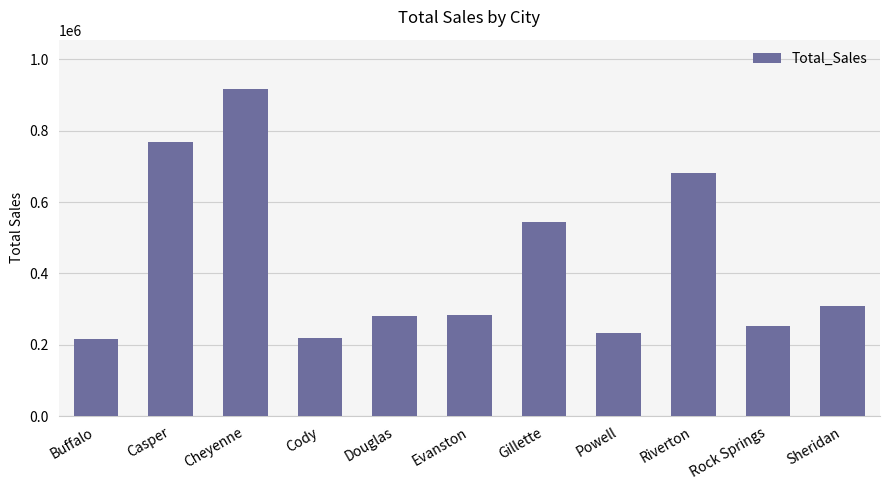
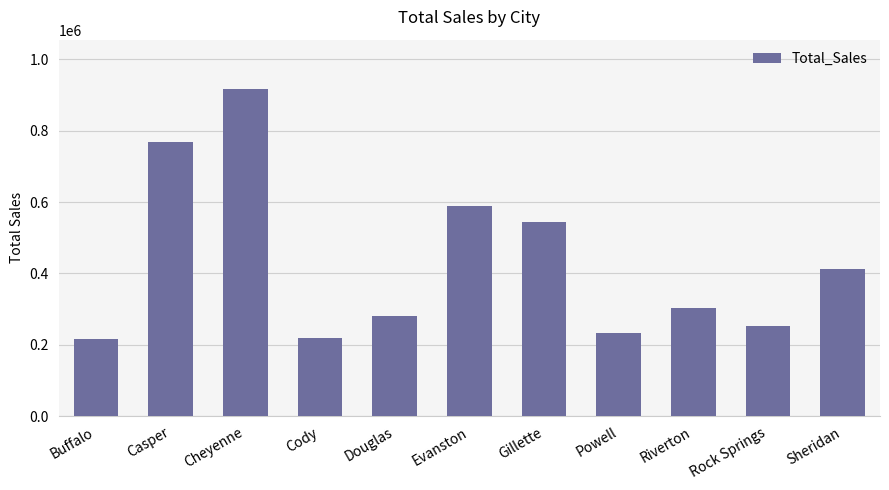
Evanston: 280000 -> 590000
Riverton: 680000 -> 300000
Sheridan: 310000 -> 410000
